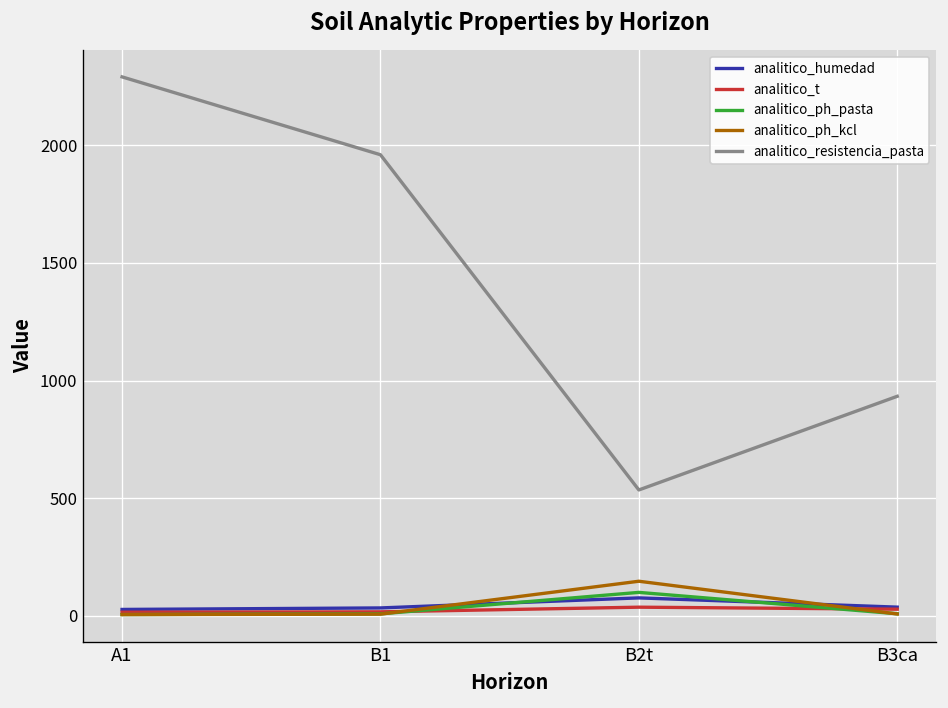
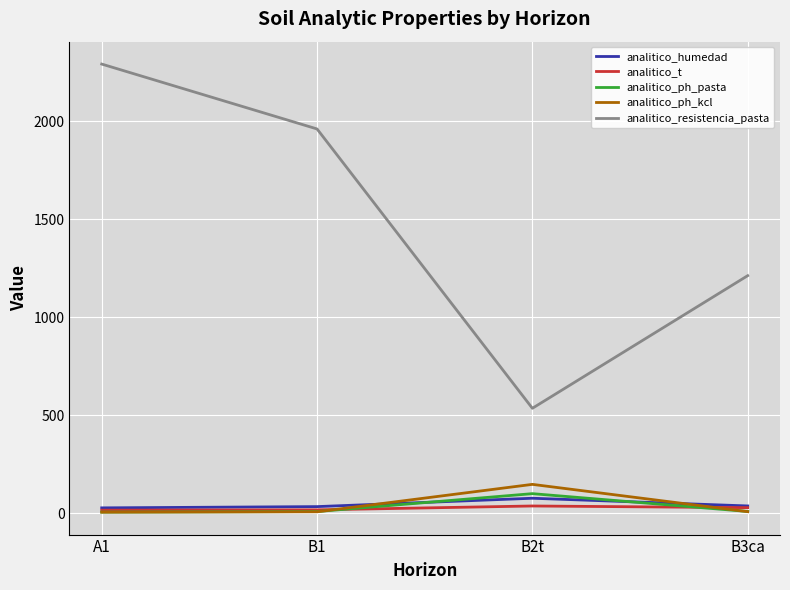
analitico_resistencia_pasta, B3ca: 930 -> 1210
